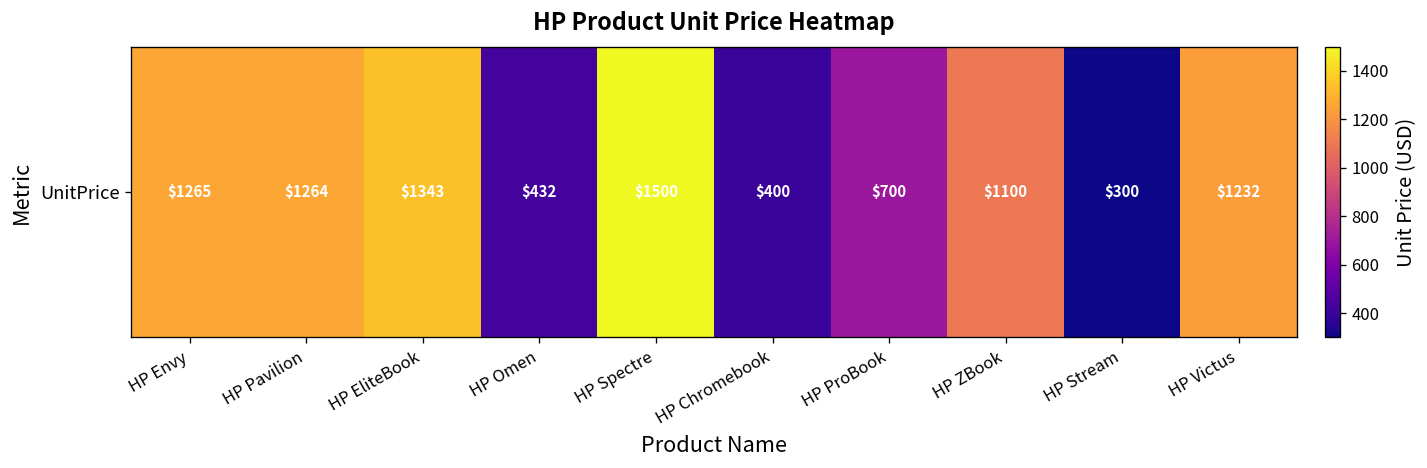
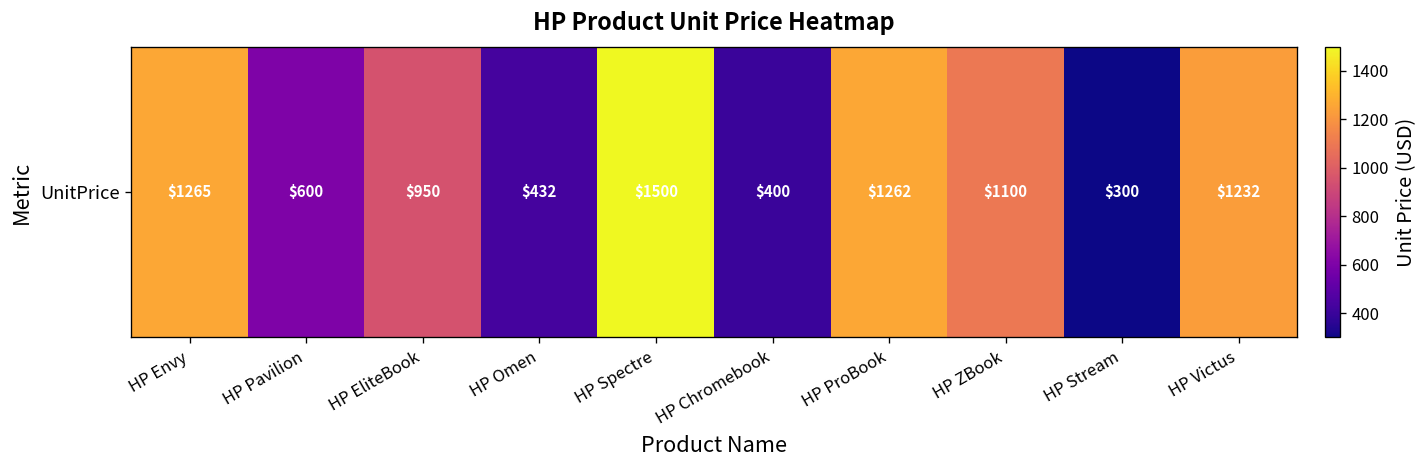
UnitPrice, HP Pavilion: $1264 -> $600
UnitPrice, HP EliteBook: $1343 -> $950
UnitPrice, HP ProBook: $700 -> $1262
